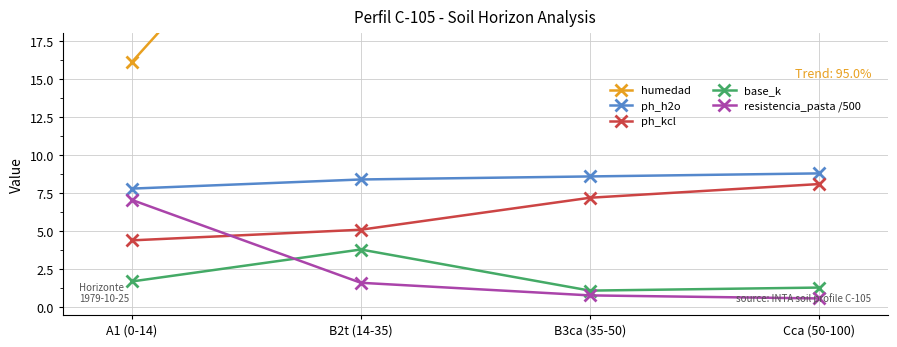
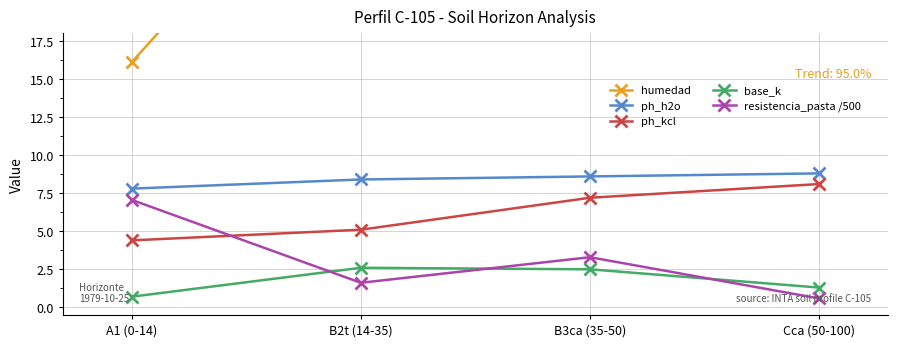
base_k, A1 (0-14): 1.7 -> 0.7
base_k, B2t (14-35): 3.8 -> 2.6
base_k, B3ca (35-50): 1.1 -> 2.5
resistencia_pasta /500, B3ca (35-50): 0.8 -> 3.3
